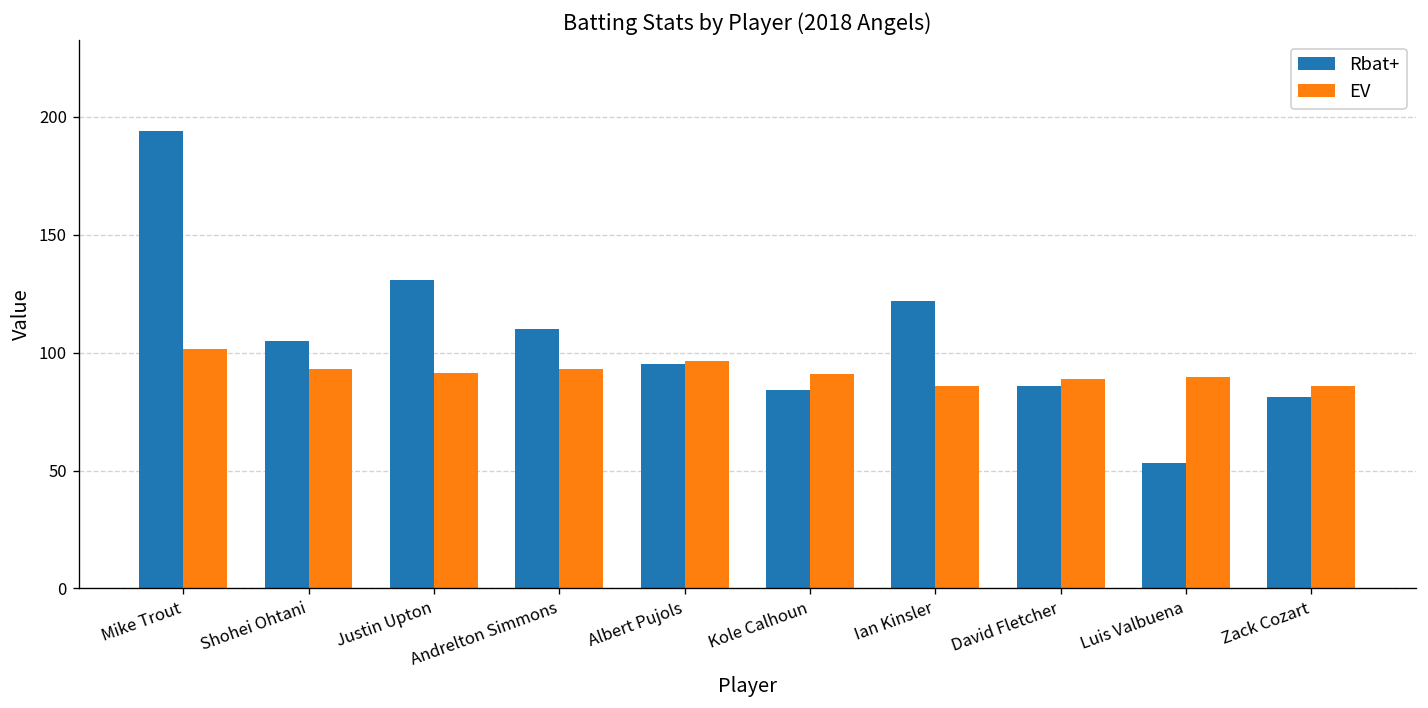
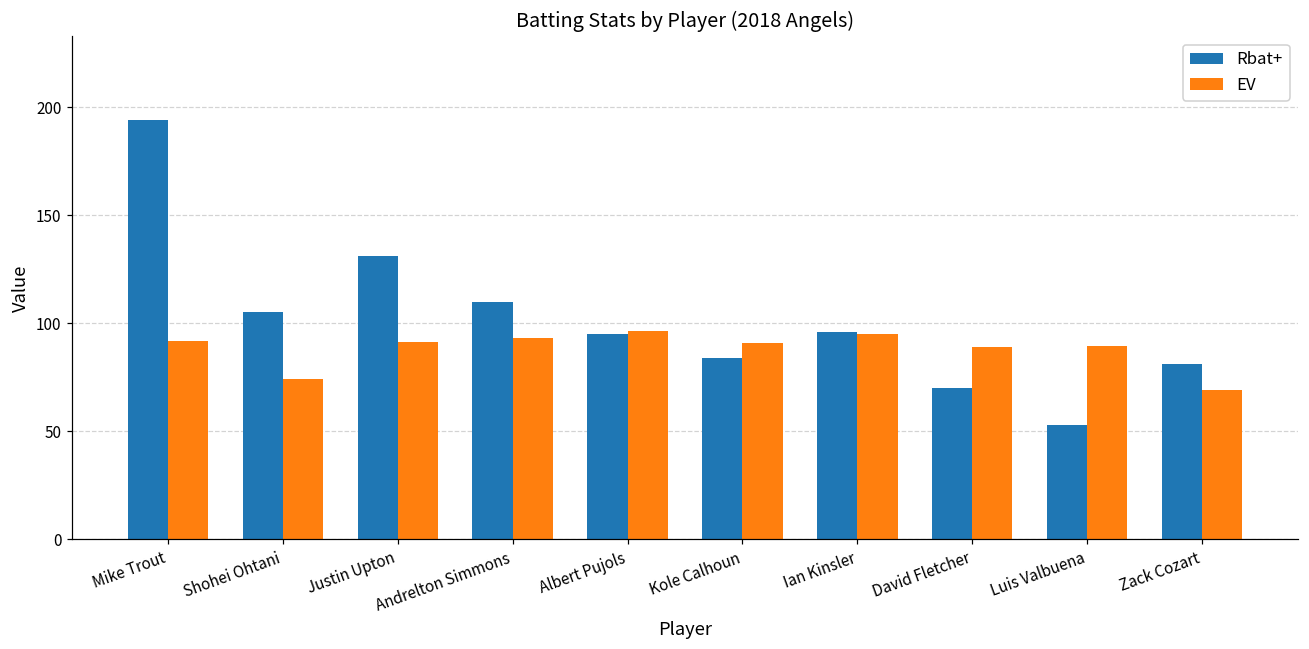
EV, Mike Trout: 102 -> 92
EV, Shohei Ohtani: 93 -> 74
Rbat+, Ian Kinsler: 122 -> 96
EV, Ian Kinsler: 86 -> 95
Rbat+, David Fletcher: 86 -> 70
EV, Zack Cozart: 86 -> 69
